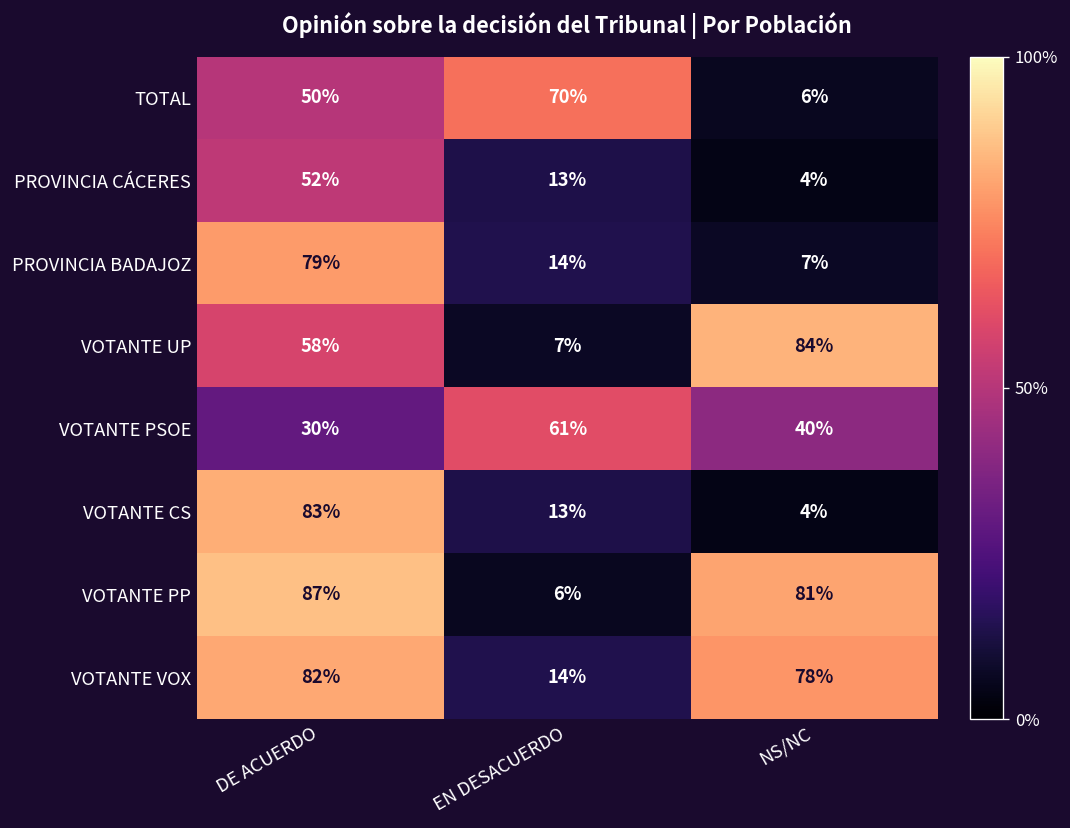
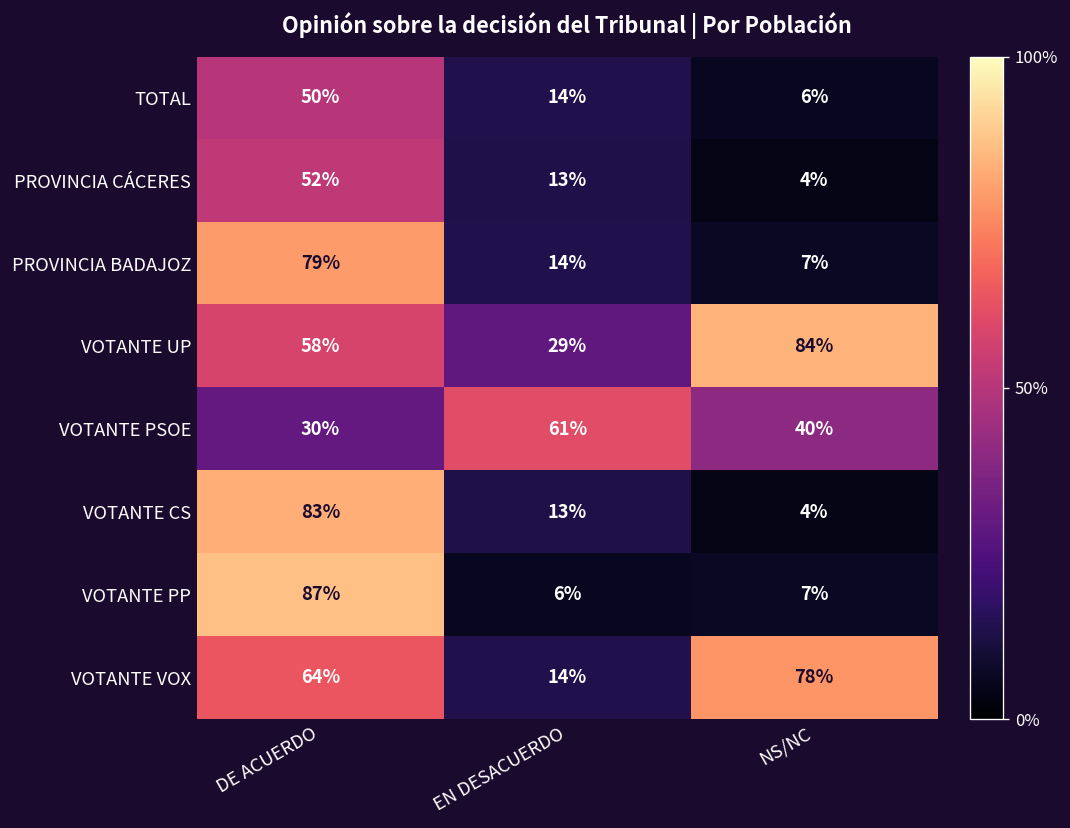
TOTAL, EN DESACUERDO: 70% -> 14%
VOTANTE UP, EN DESACUERDO: 7% -> 29%
VOTANTE PP, NS/NC: 81% -> 7%
VOTANTE VOX, DE ACUERDO: 82% -> 64%
